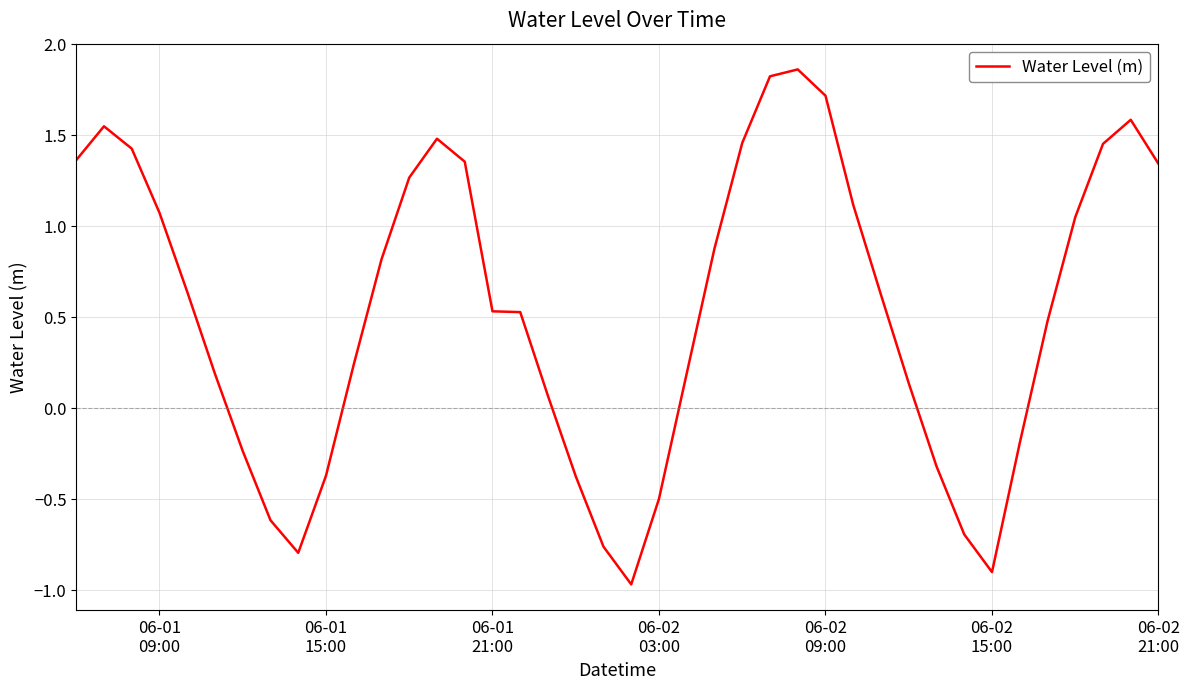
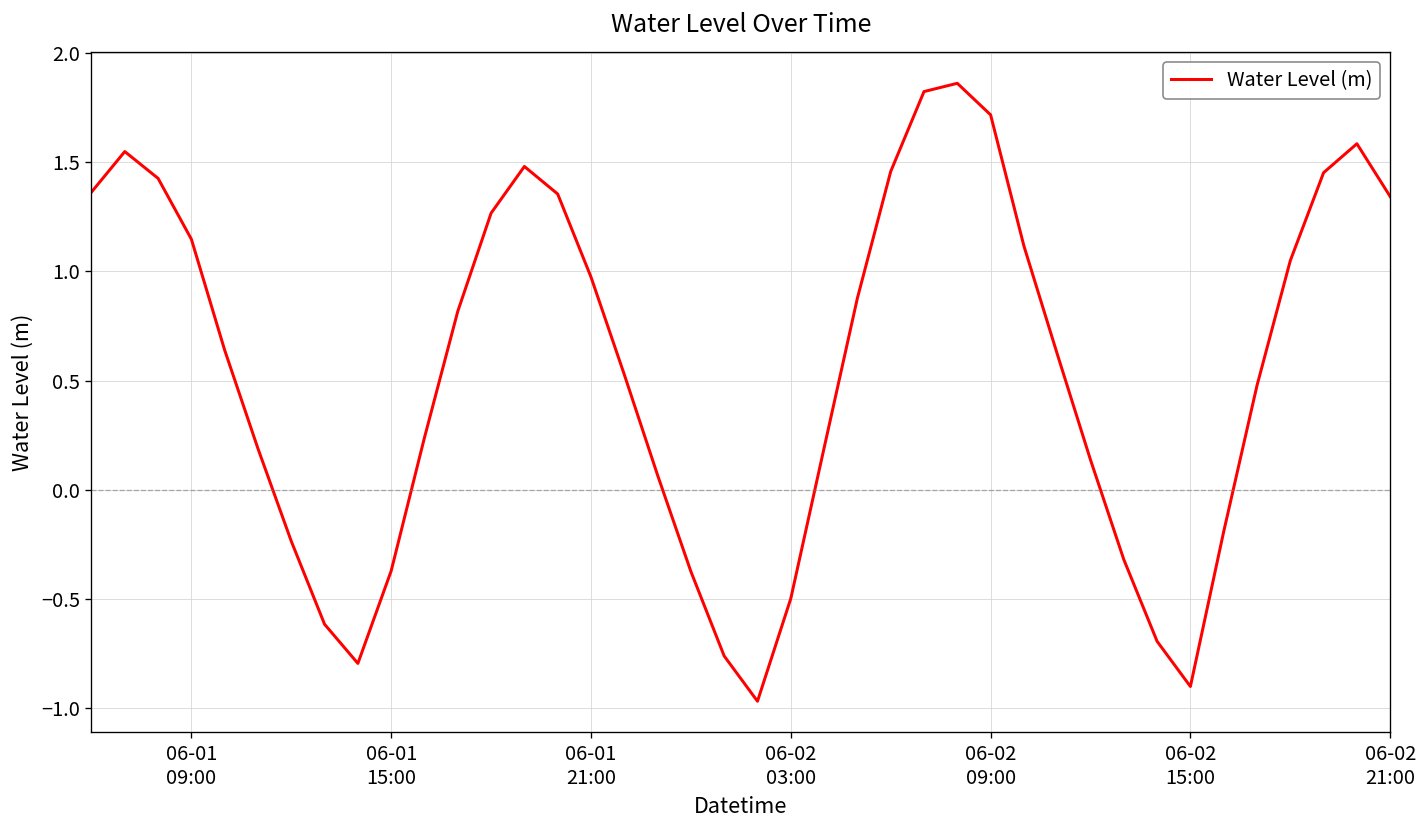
06-01 09:00: 1.07 -> 1.15
06-01 21:00: 0.53 -> 0.97
